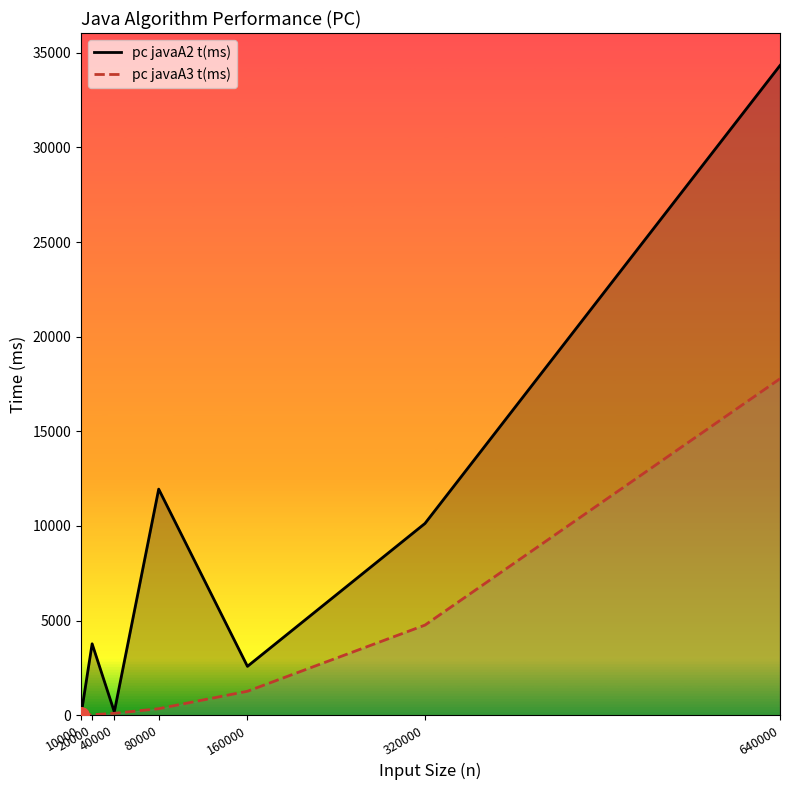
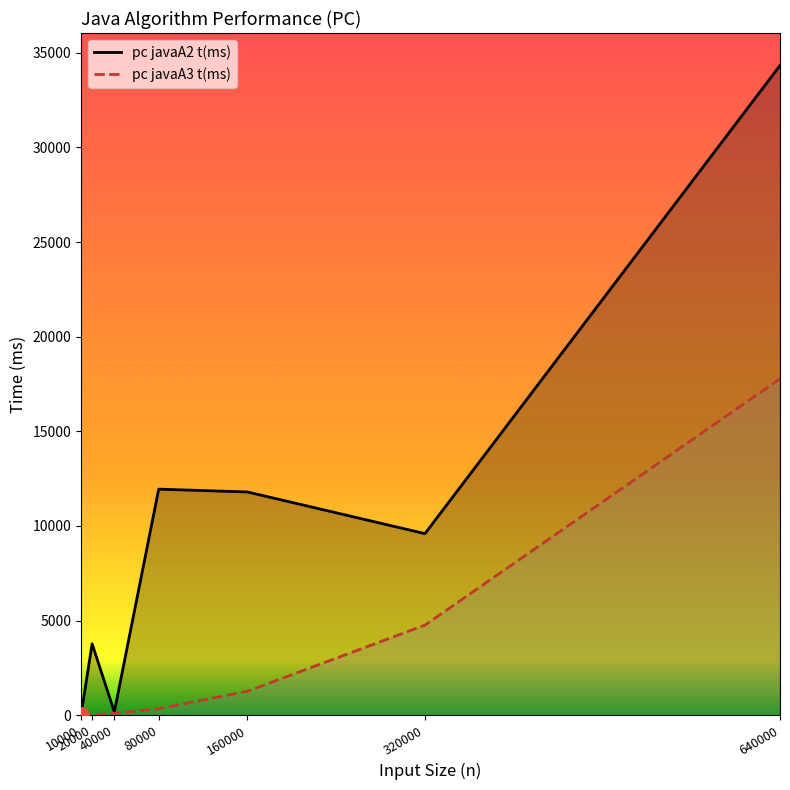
pc javaA2 t(ms), 160000: 2600 -> 11800
pc javaA2 t(ms), 320000: 10100 -> 9600
